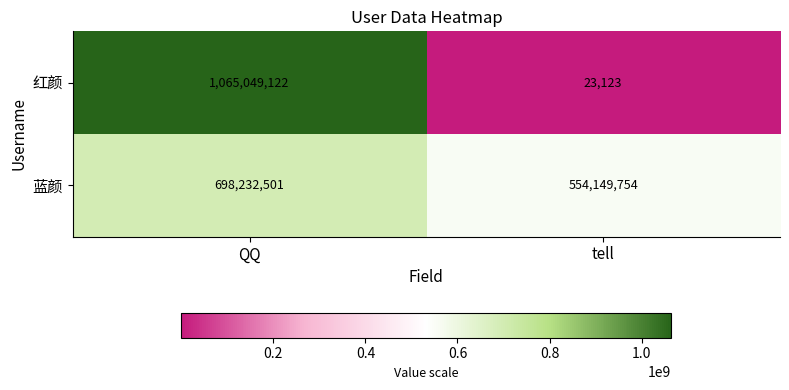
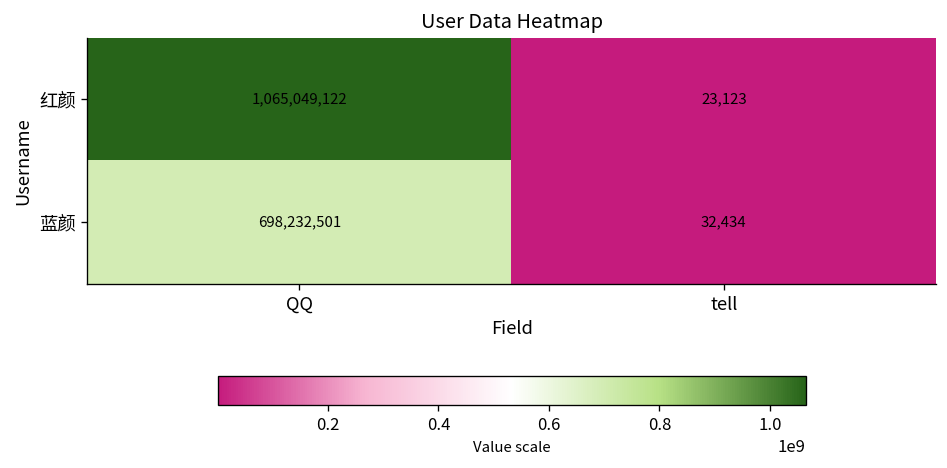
蓝颜, tell: 554,149,754 -> 32,434
